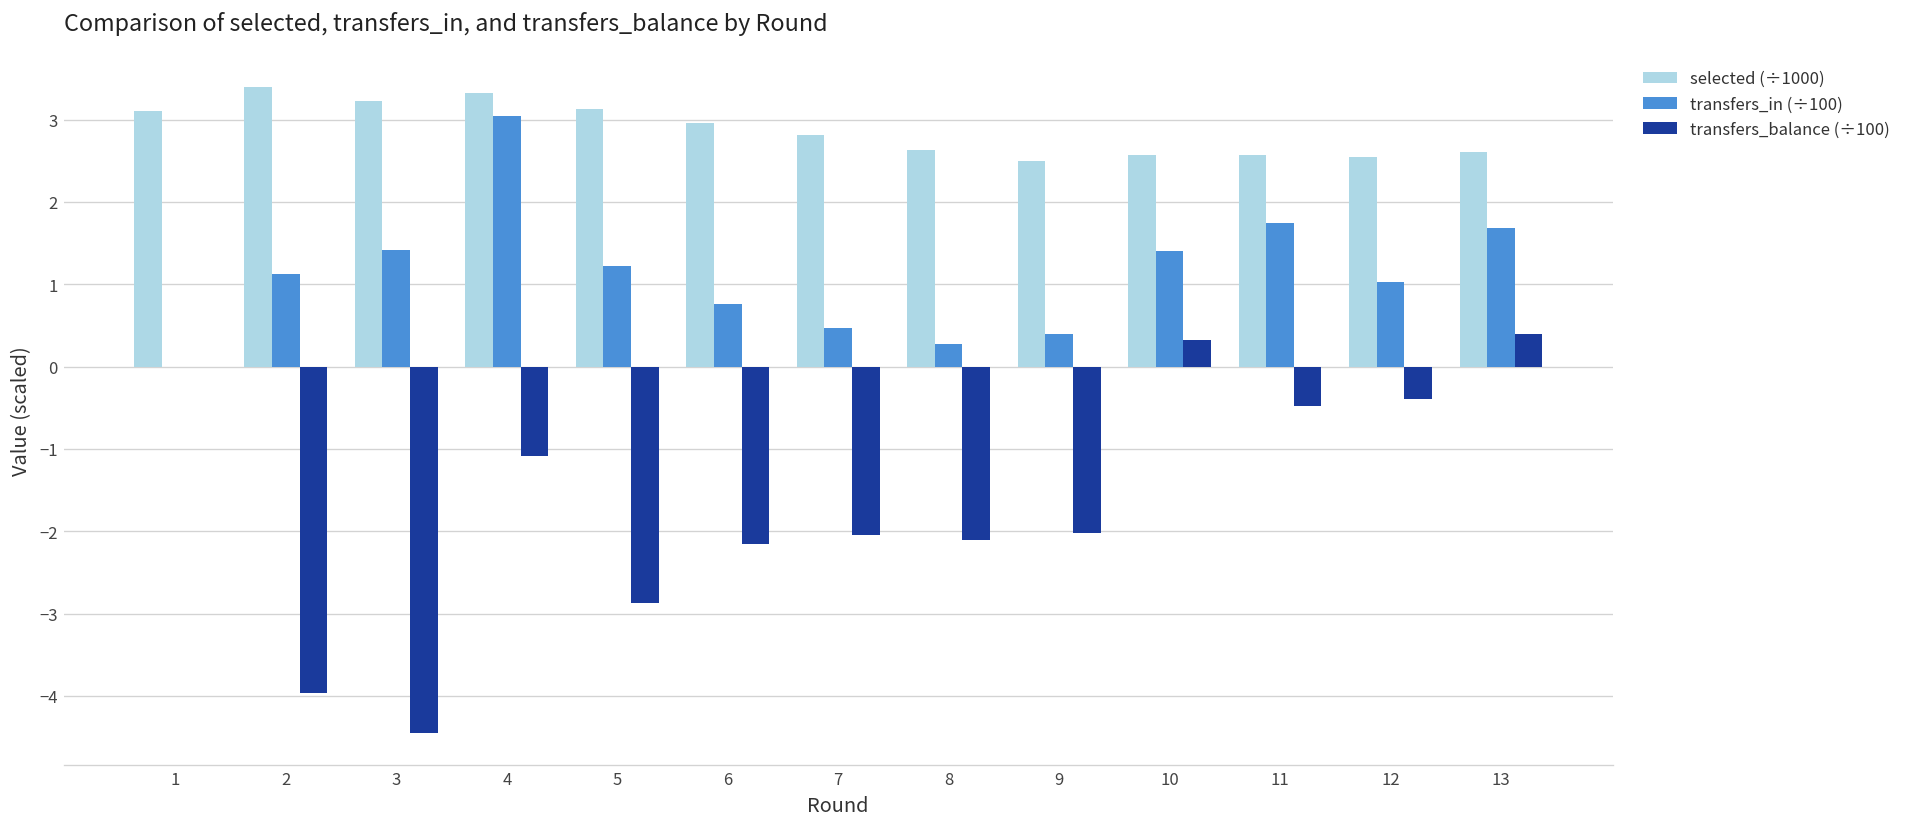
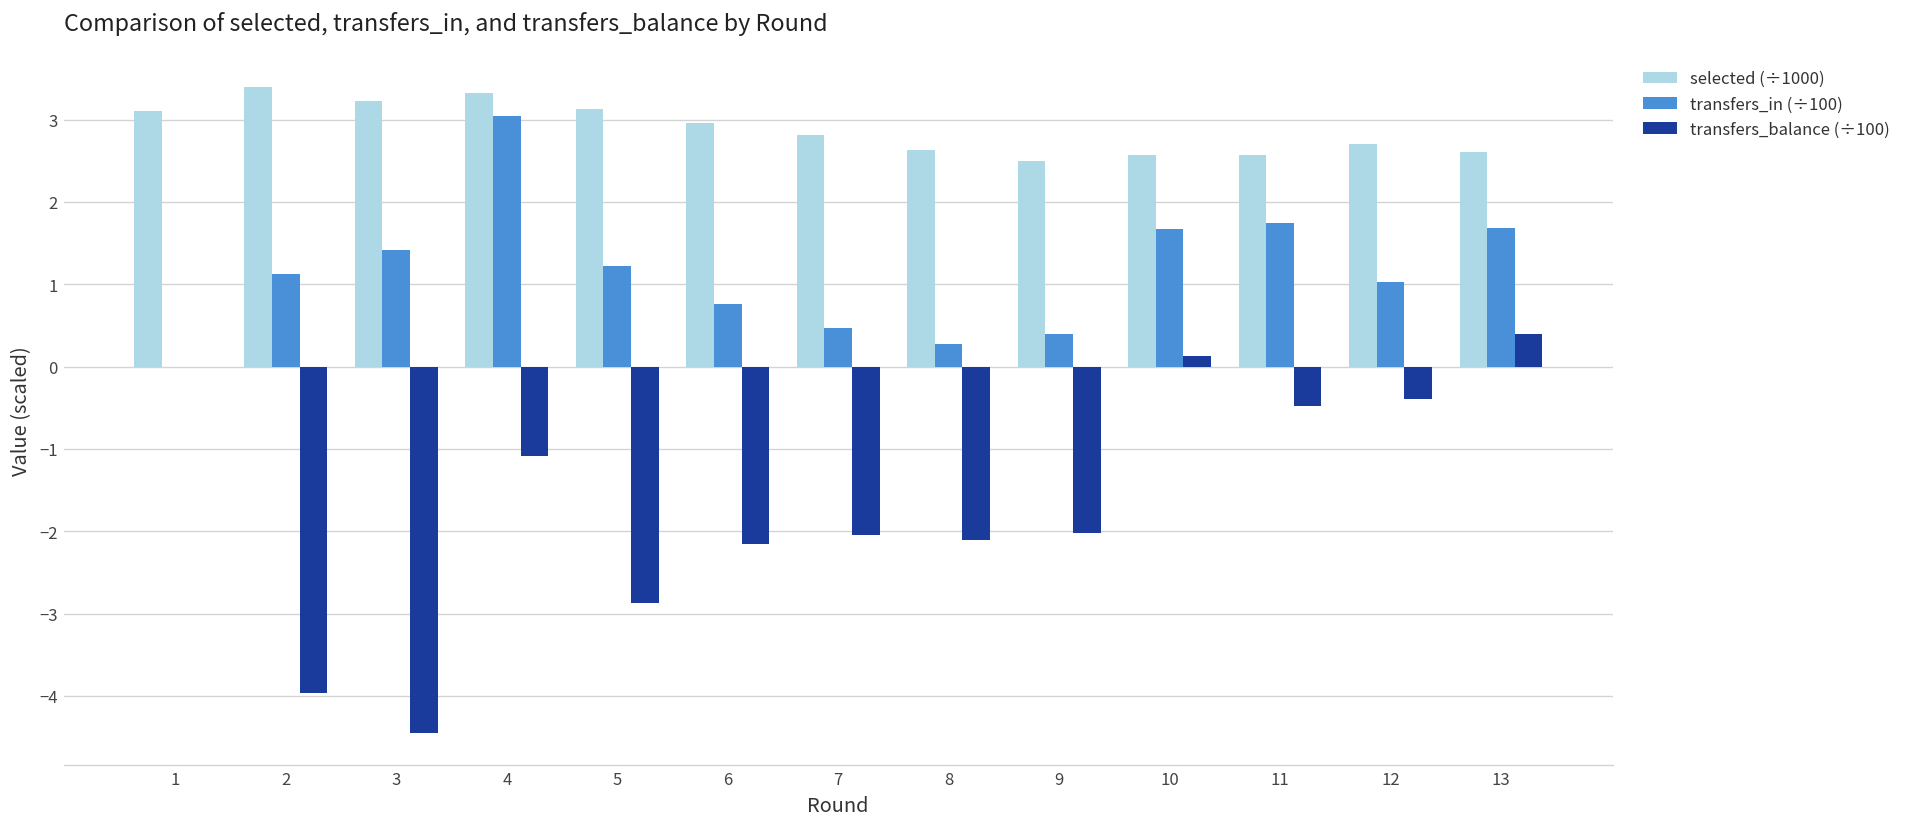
transfers_in (÷100), 10: 1.4 -> 1.7
transfers_balance (÷100), 10: 0.3 -> 0.1
selected (÷1000), 12: 2.5 -> 2.7
